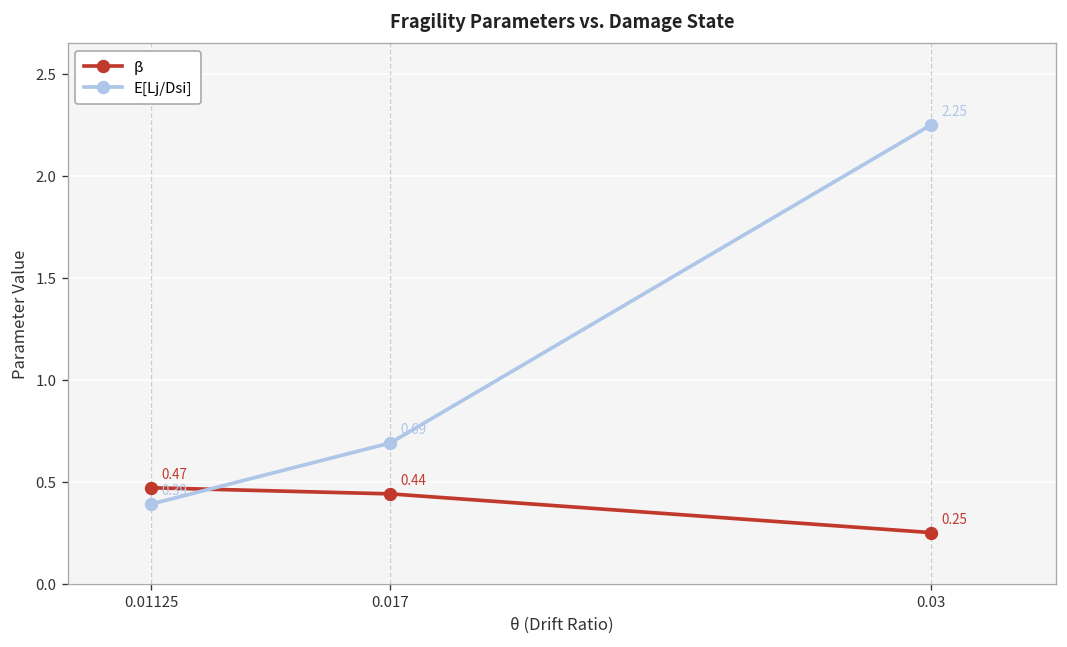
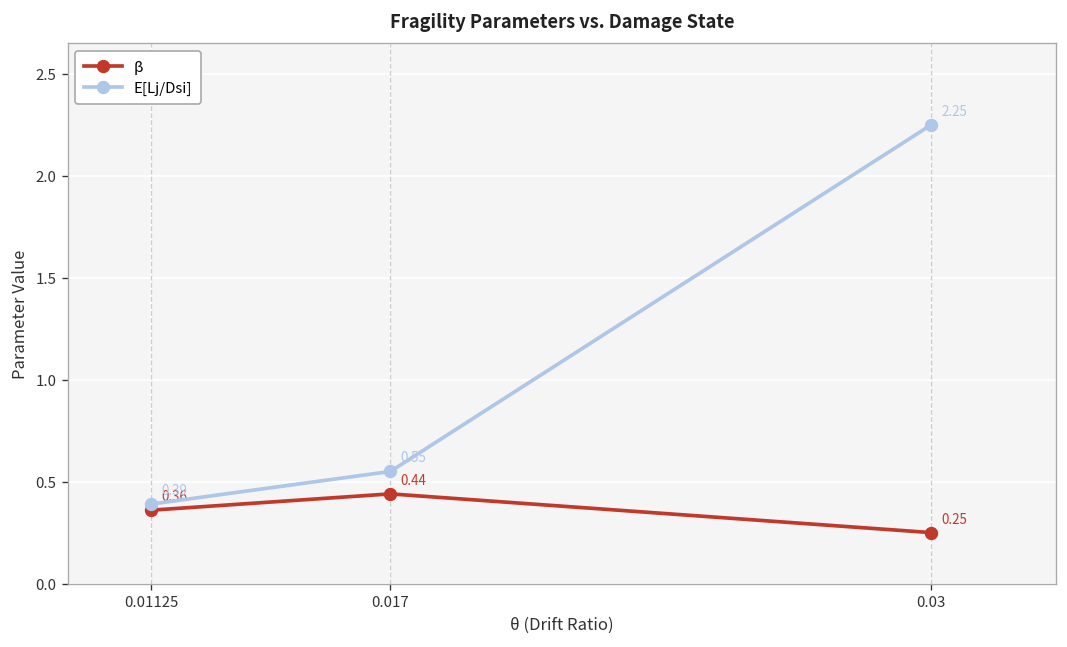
β, 0.01125: 0.47 -> 0.36
E[Lj/Dsi], 0.017: 0.69 -> 0.55
